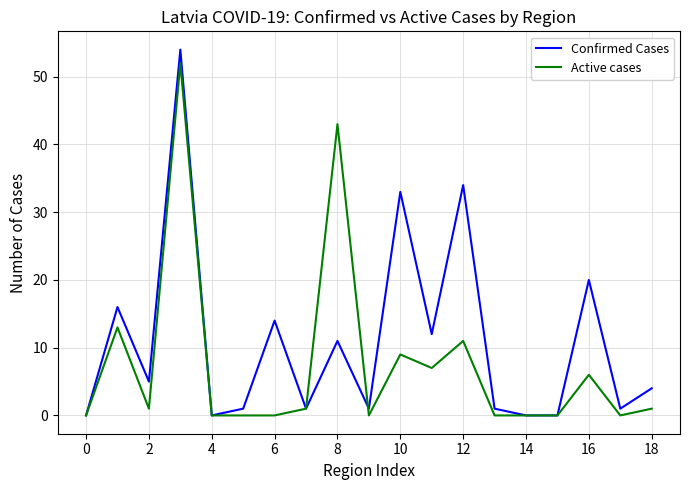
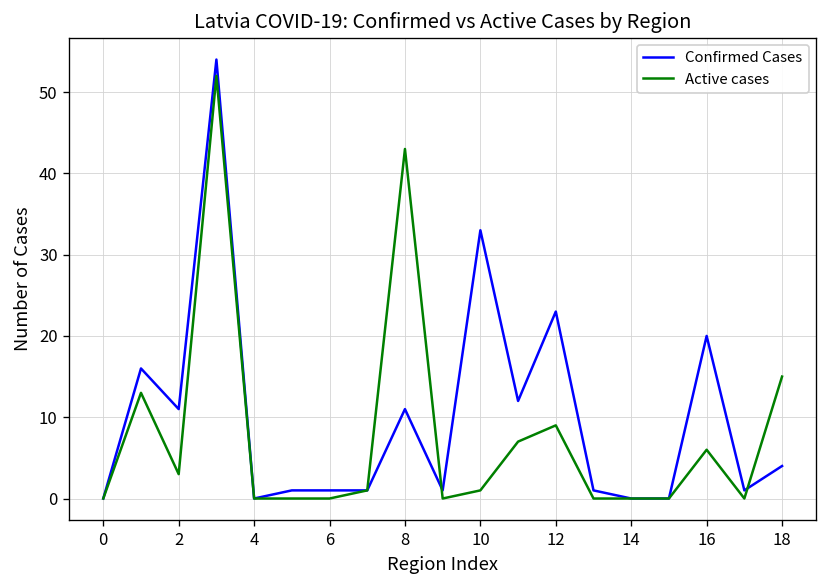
Confirmed Cases, 2: 5 -> 11
Active cases, 2: 1 -> 3
Confirmed Cases, 6: 14 -> 1
Active cases, 10: 9 -> 1
Confirmed Cases, 12: 34 -> 23
Active cases, 12: 11 -> 9
Active cases, 18: 1 -> 15
